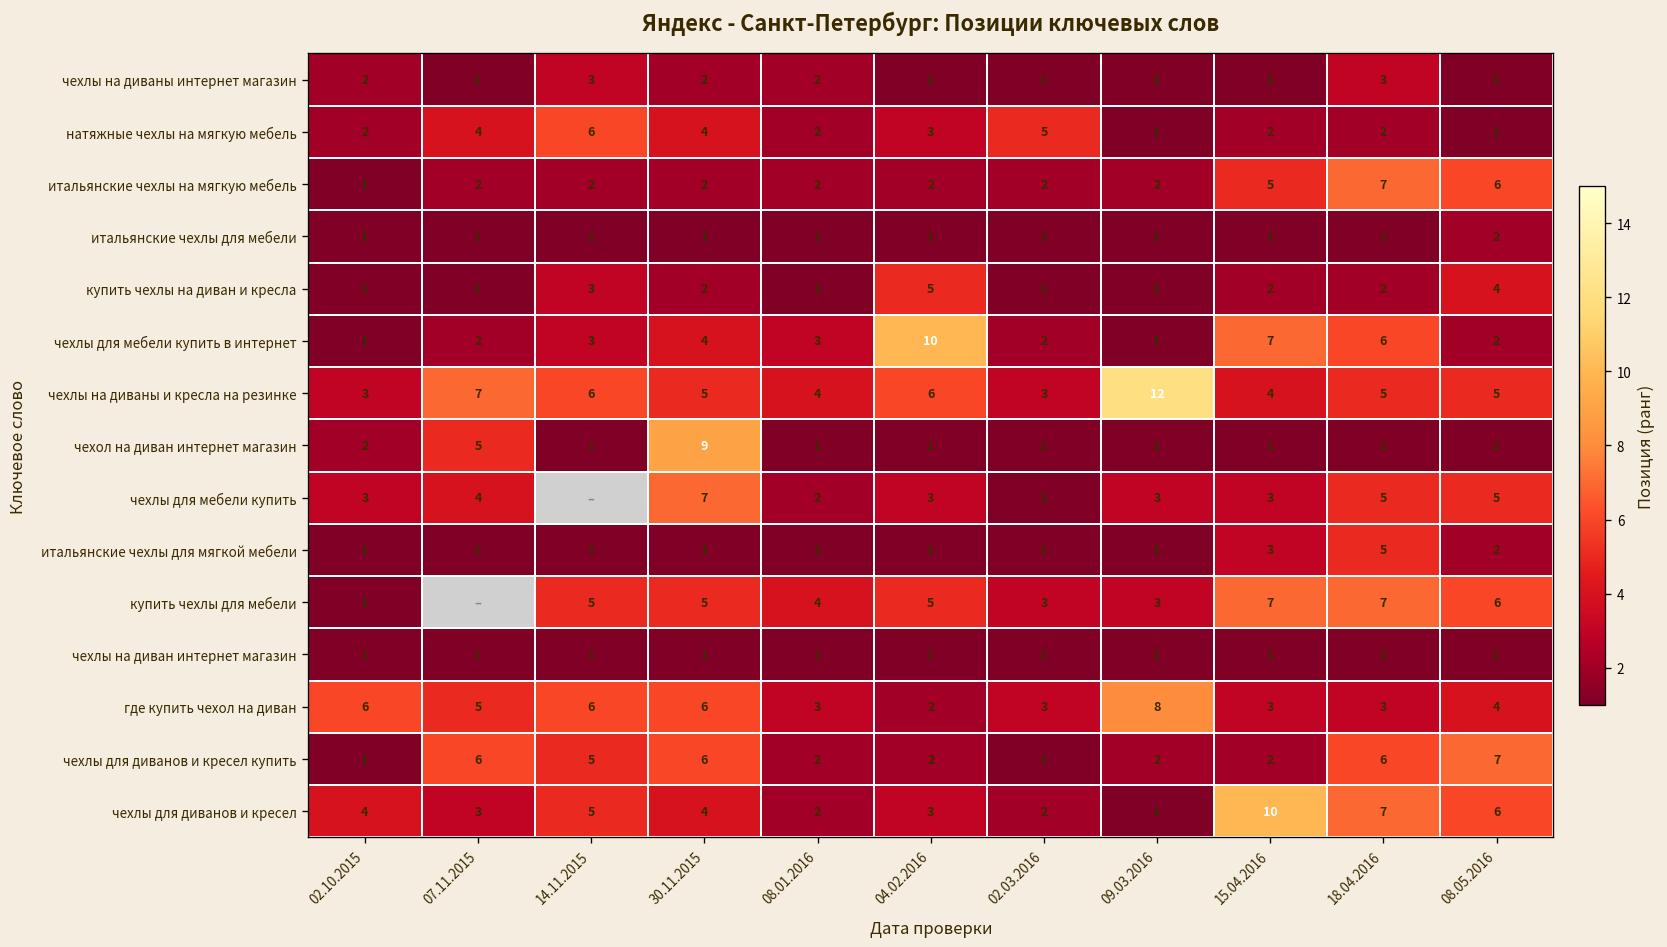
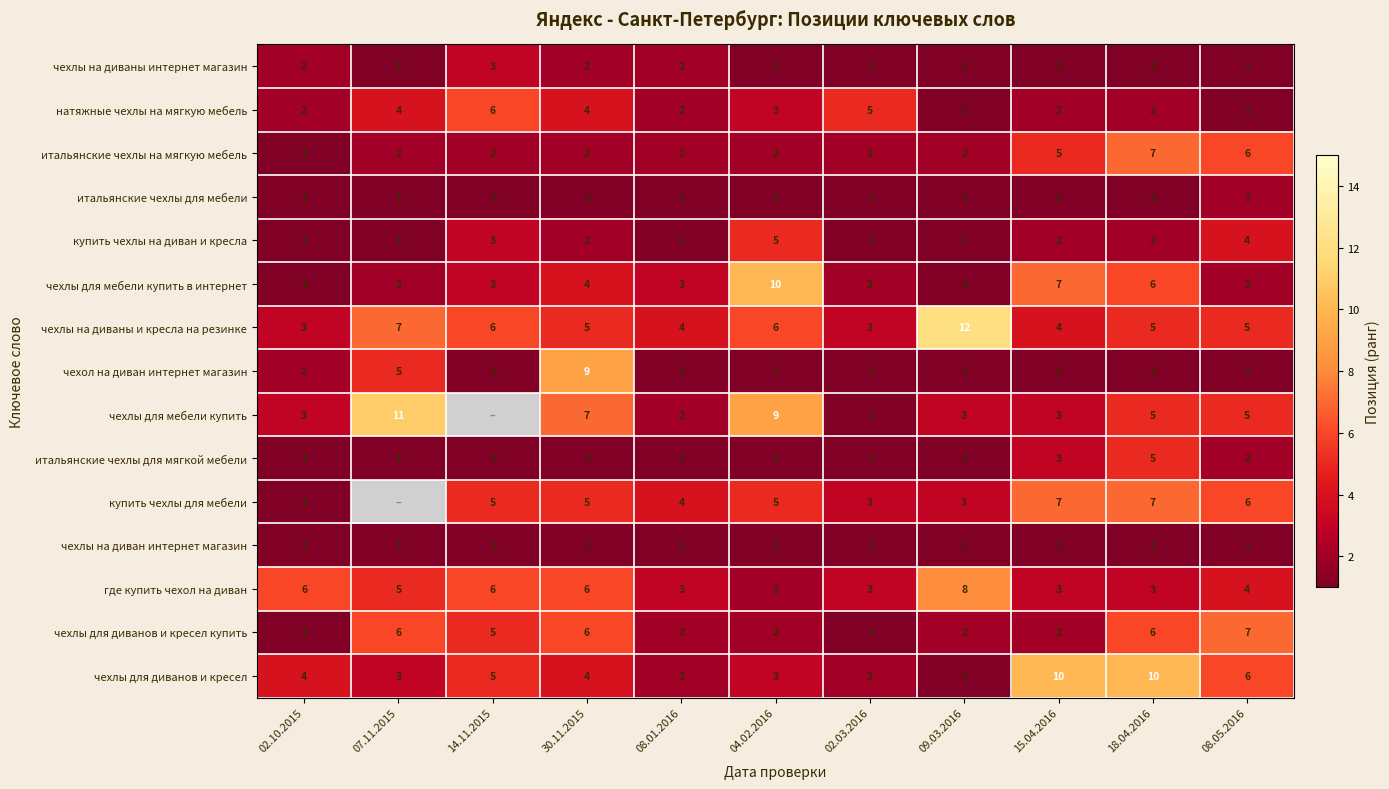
чехлы на диваны интернет магазин, 18.04.2016: 3 -> 1
чехлы для мебели купить, 07.11.2015: 4 -> 11
чехлы для мебели купить, 04.02.2016: 3 -> 9
чехлы для диванов и кресел, 18.04.2016: 7 -> 10
